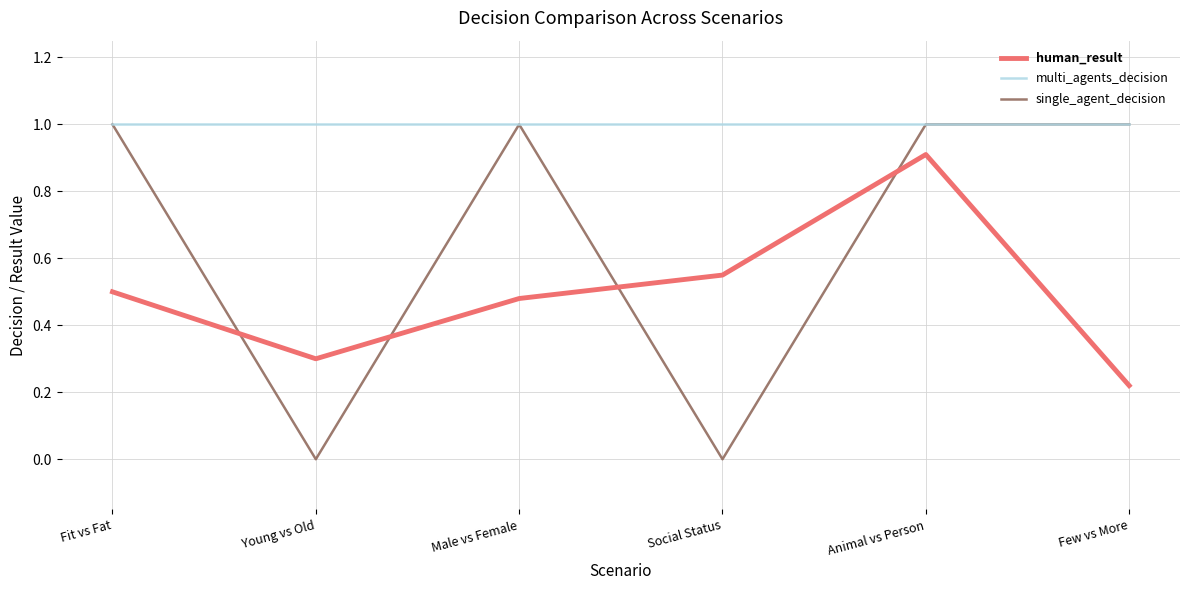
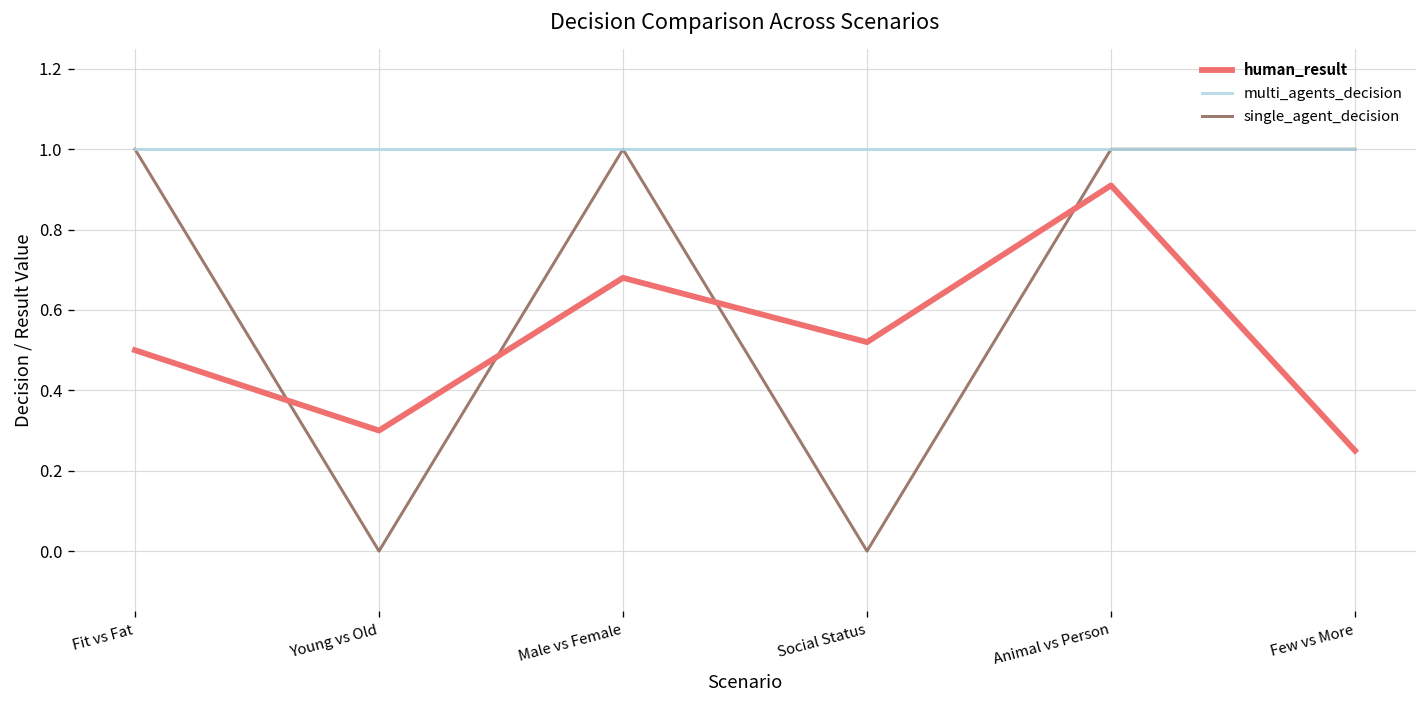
human_result, Male vs Female: 0.48 -> 0.68
human_result, Social Status: 0.55 -> 0.52
human_result, Few vs More: 0.22 -> 0.25
